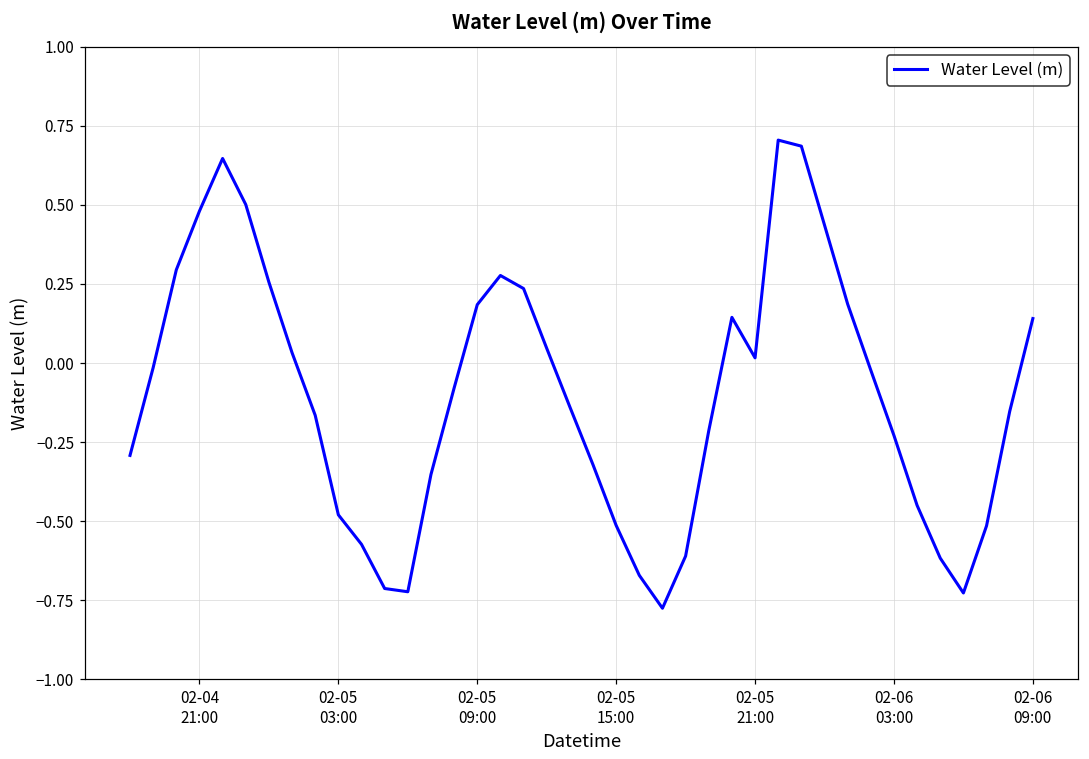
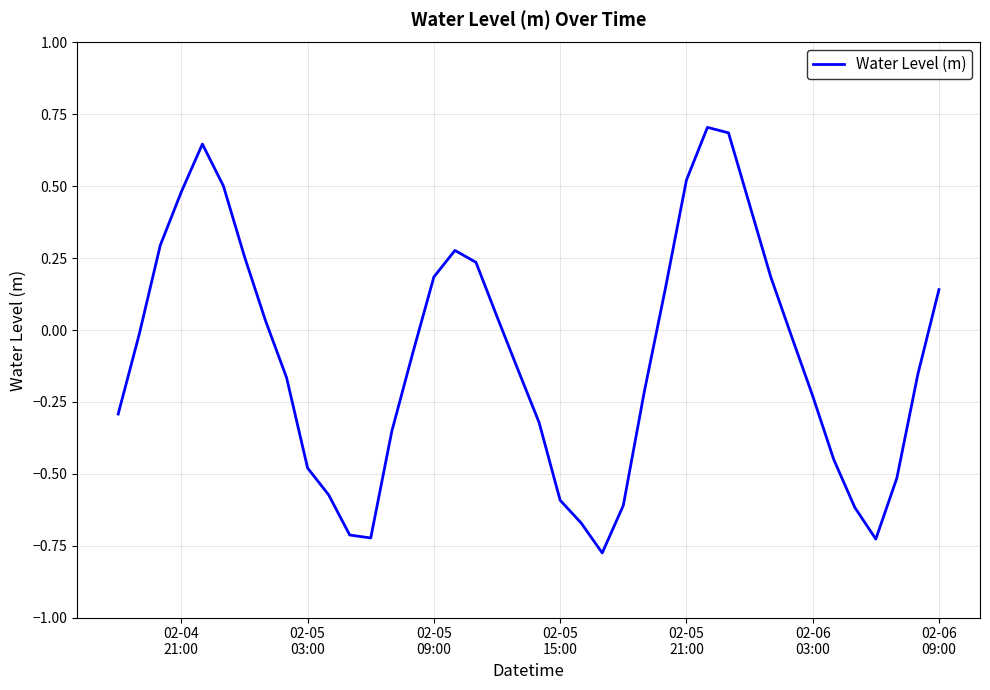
02-05 15:00: -0.51 -> -0.59
02-05 21:00: 0.02 -> 0.52
